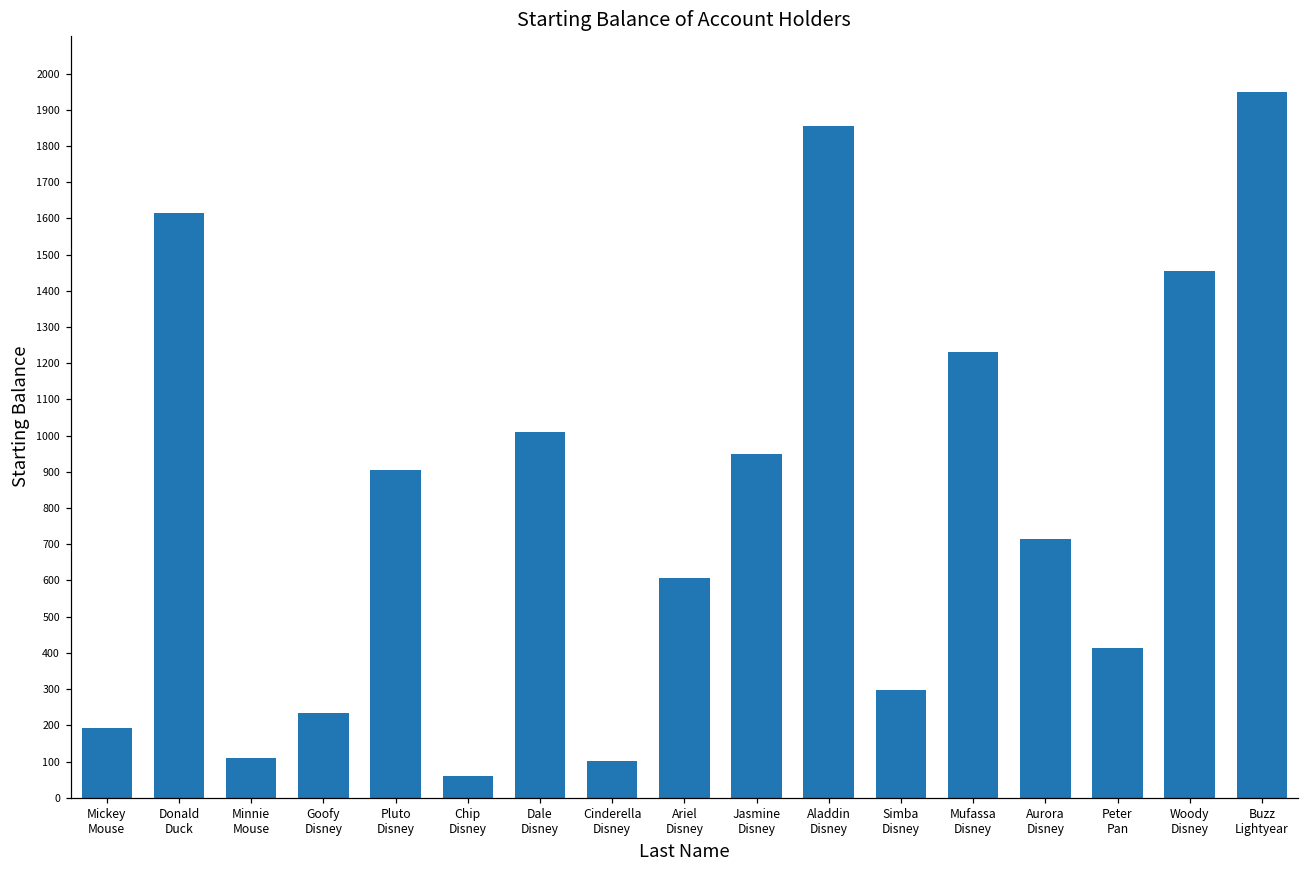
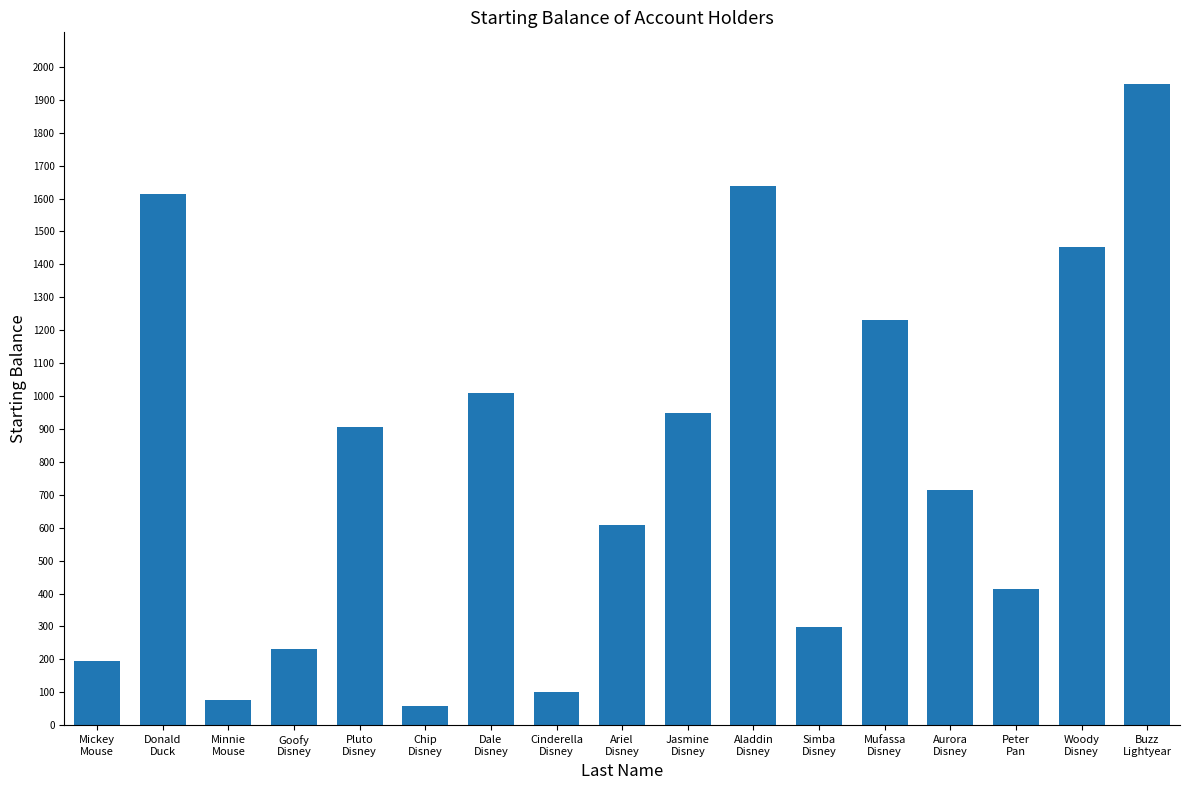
Minnie Mouse: 110 -> 80
Aladdin Disney: 1850 -> 1640
